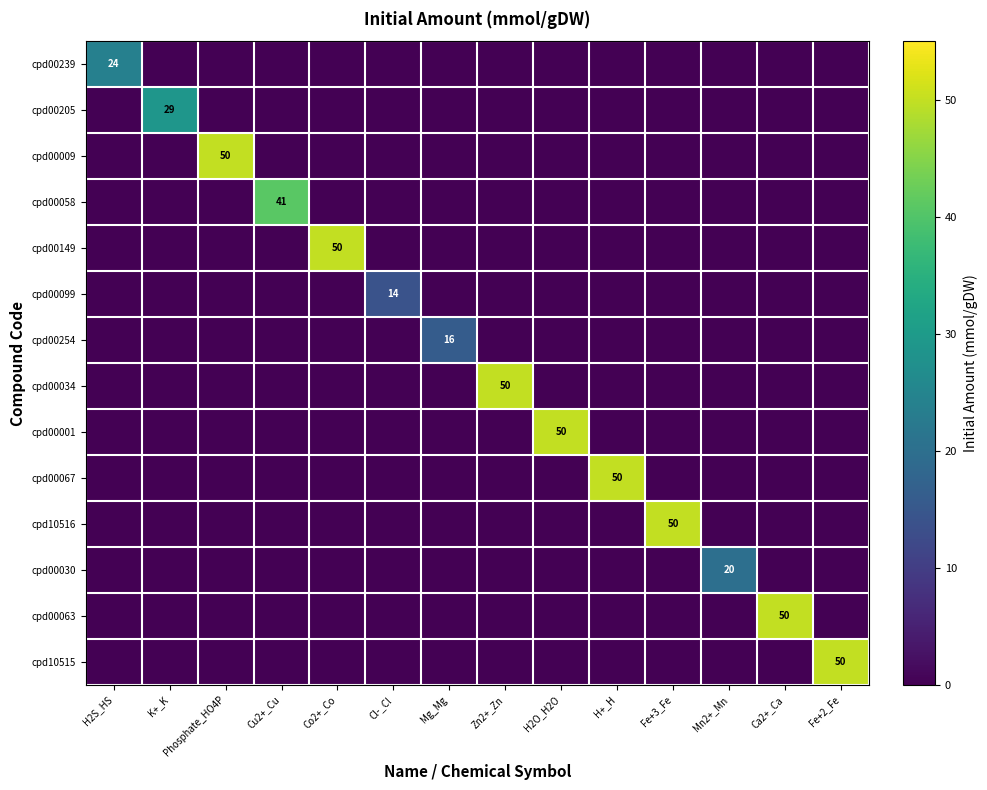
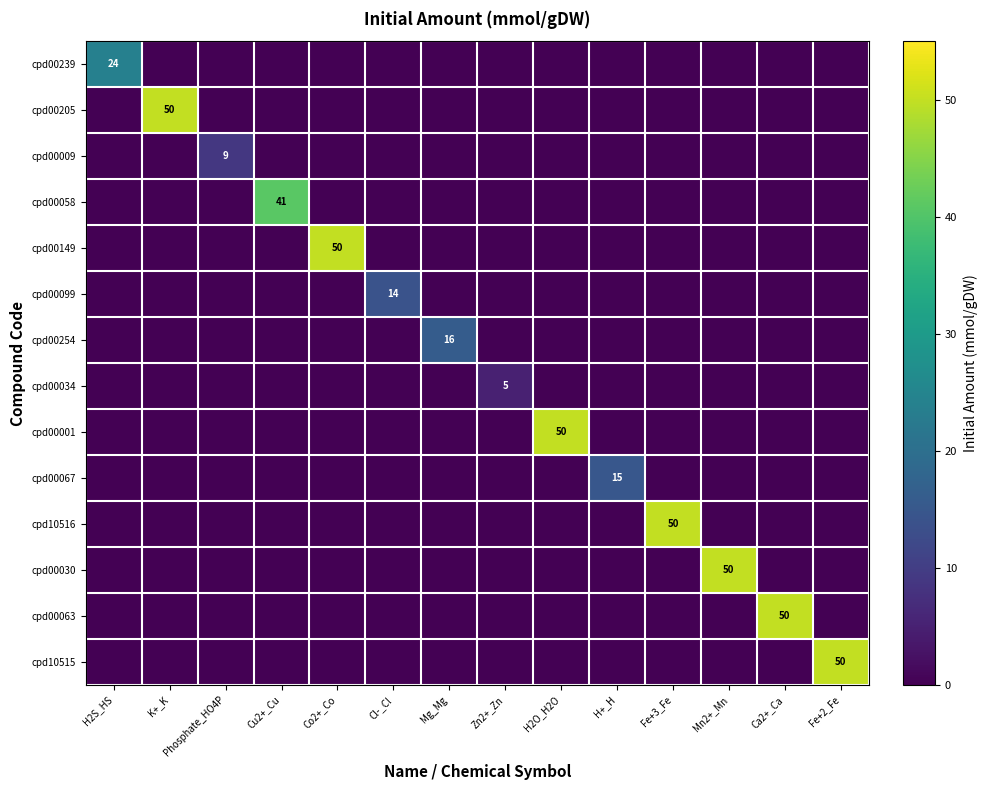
cpd00205, K+_K: 29 -> 50
cpd00009, Phosphate_HO4P: 50 -> 9
cpd00034, Zn2+_Zn: 50 -> 5
cpd00067, H+_H: 50 -> 15
cpd00030, Mn2+_Mn: 20 -> 50
